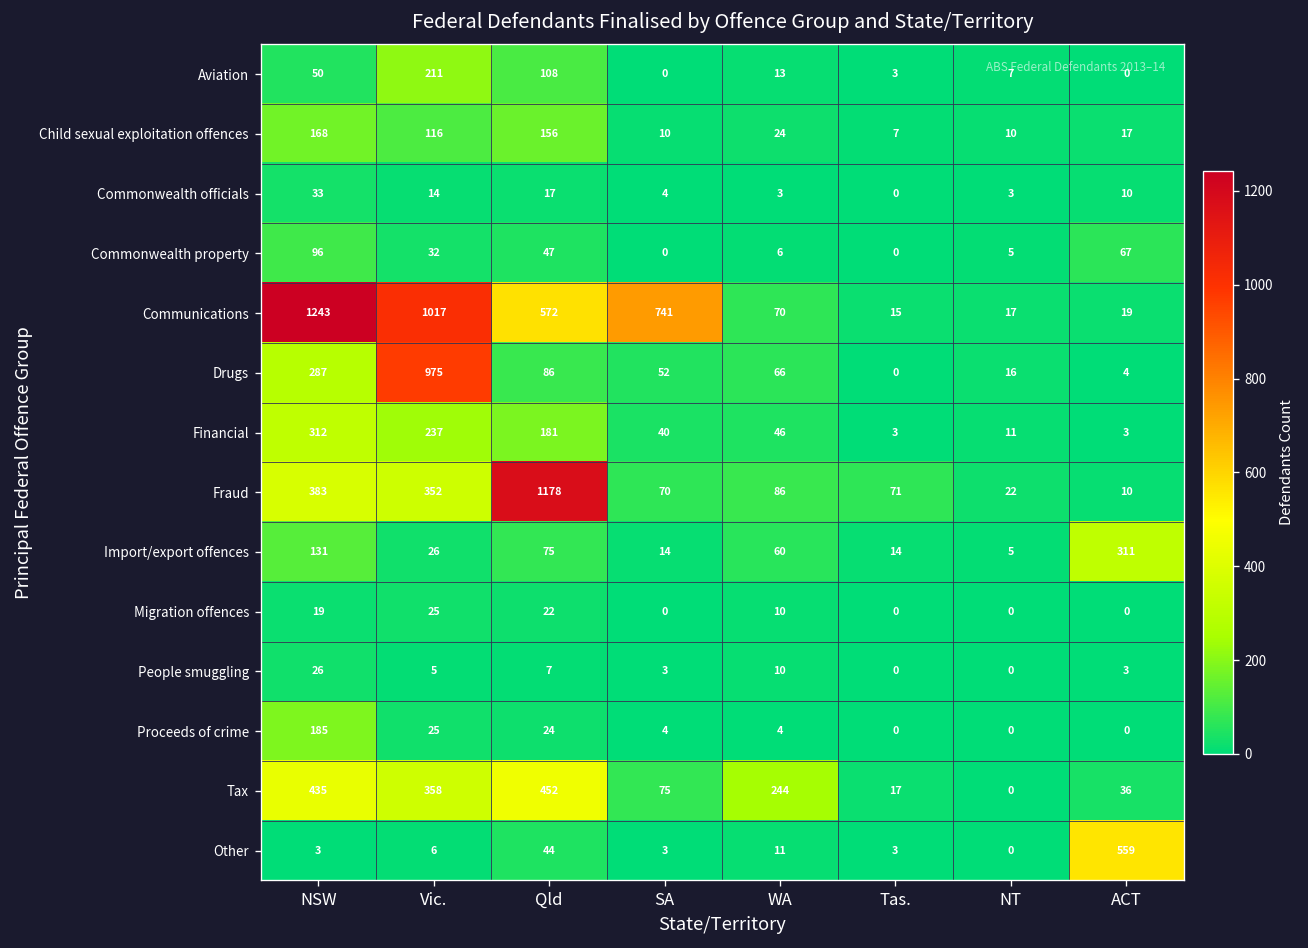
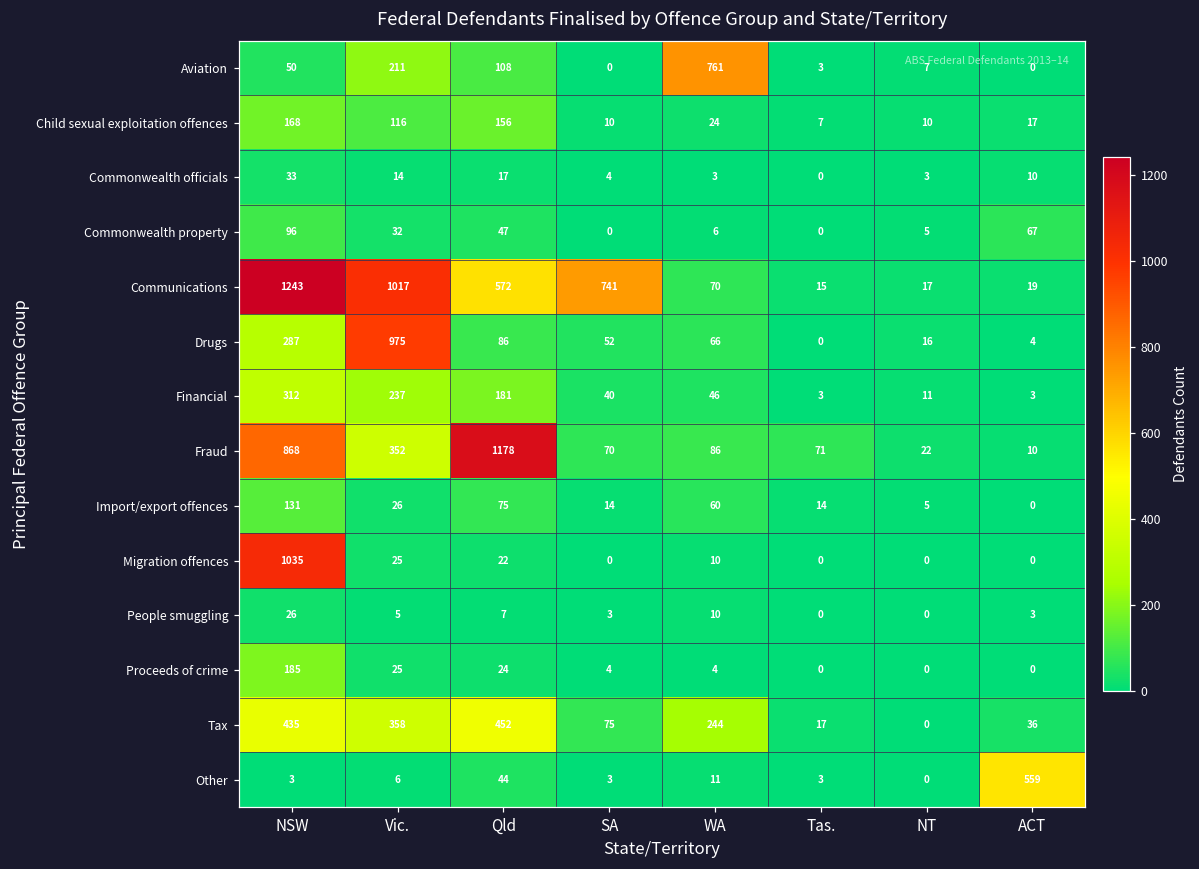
Aviation, WA: 13 -> 761
Fraud, NSW: 383 -> 868
Import/export offences, ACT: 311 -> 0
Migration offences, NSW: 19 -> 1035
